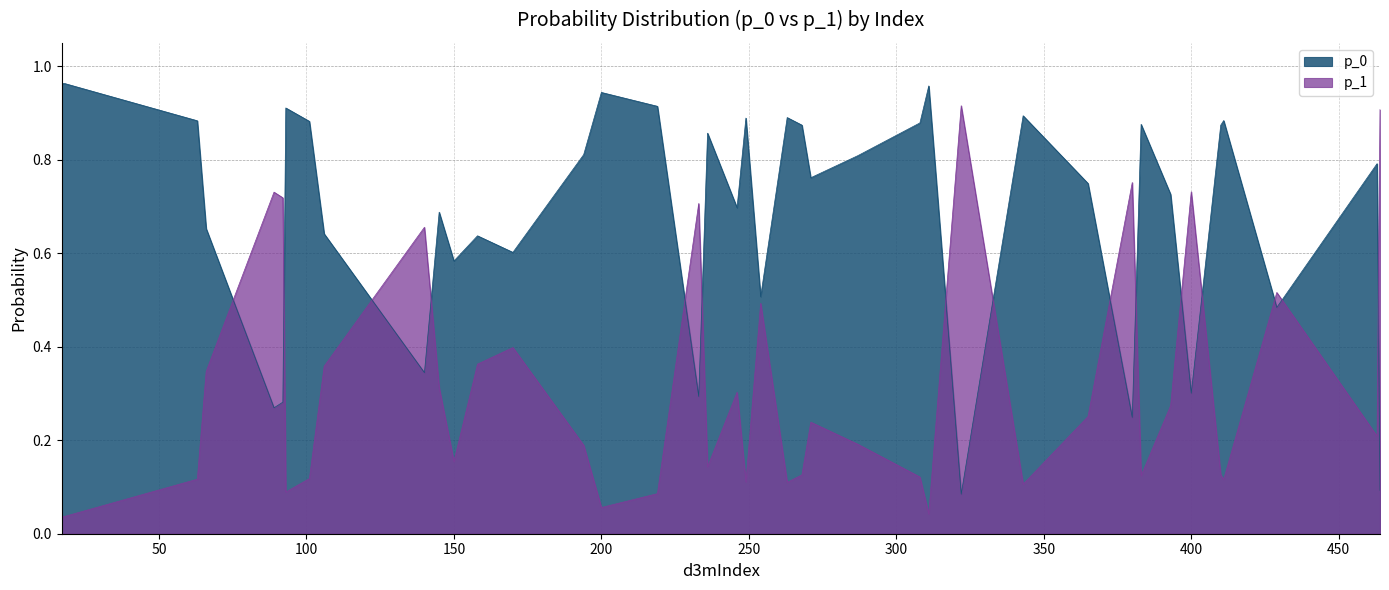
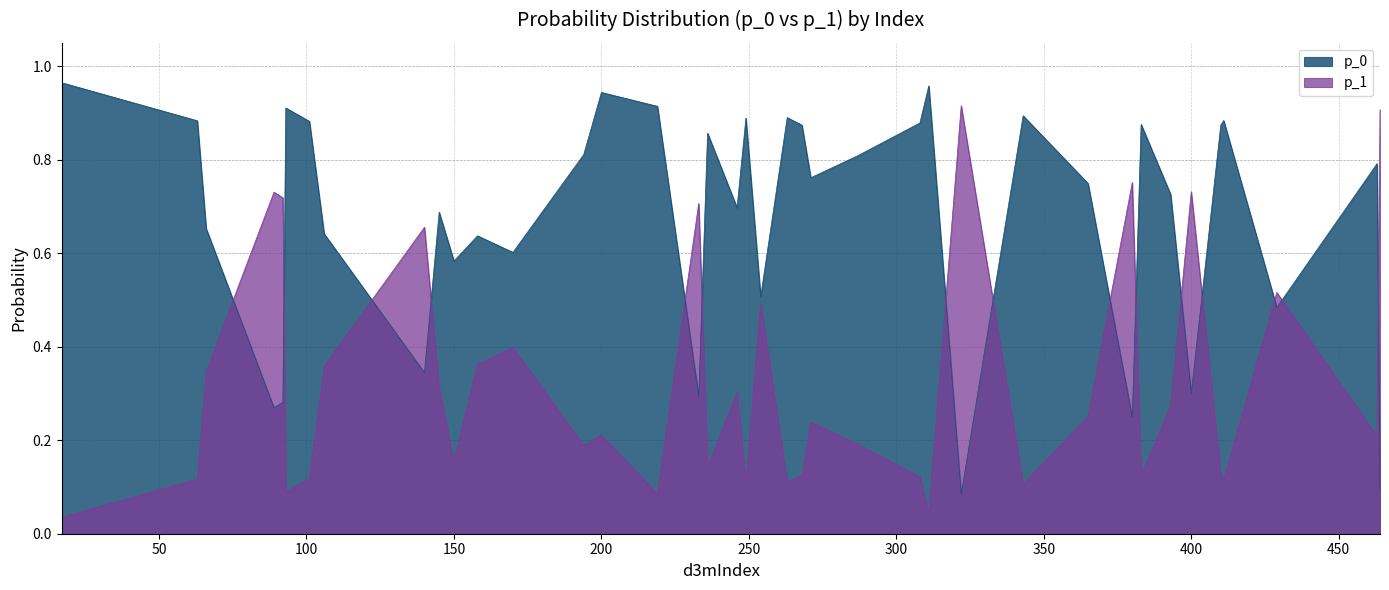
p_1, 200: 0.06 -> 0.21
